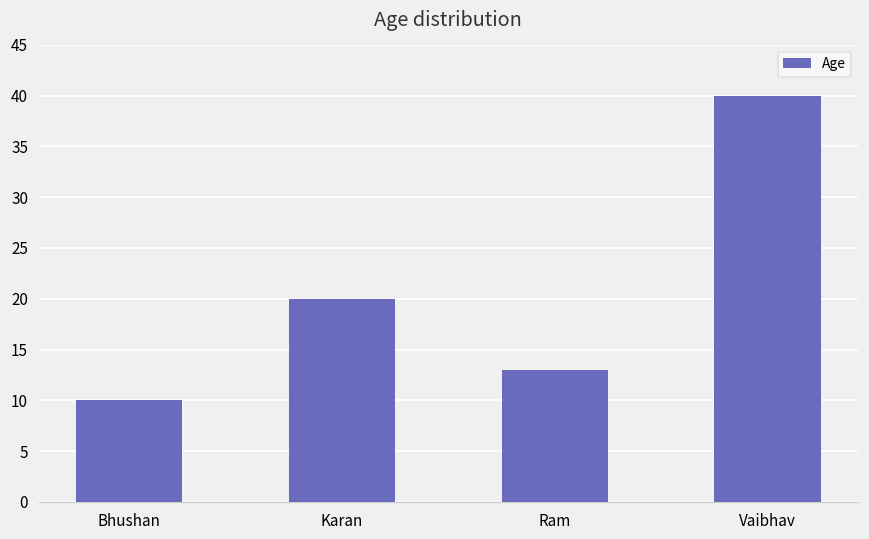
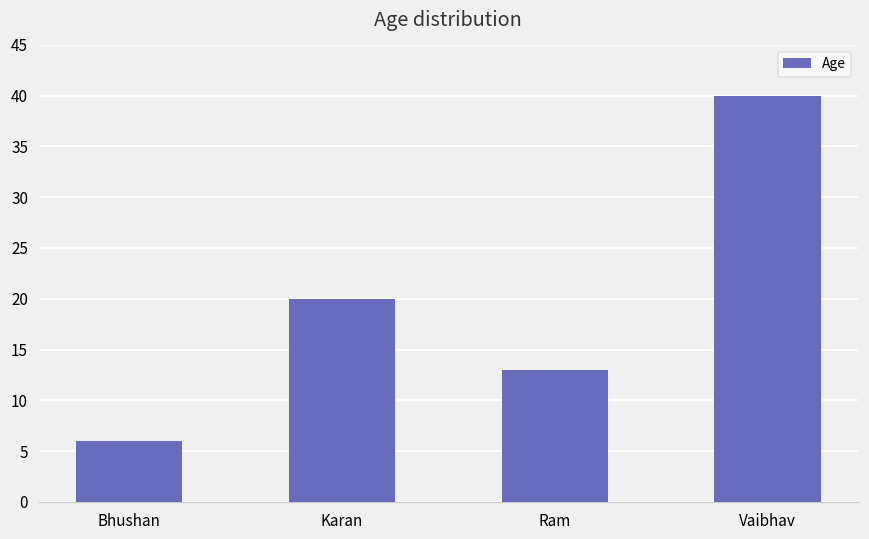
Bhushan: 10 -> 6
